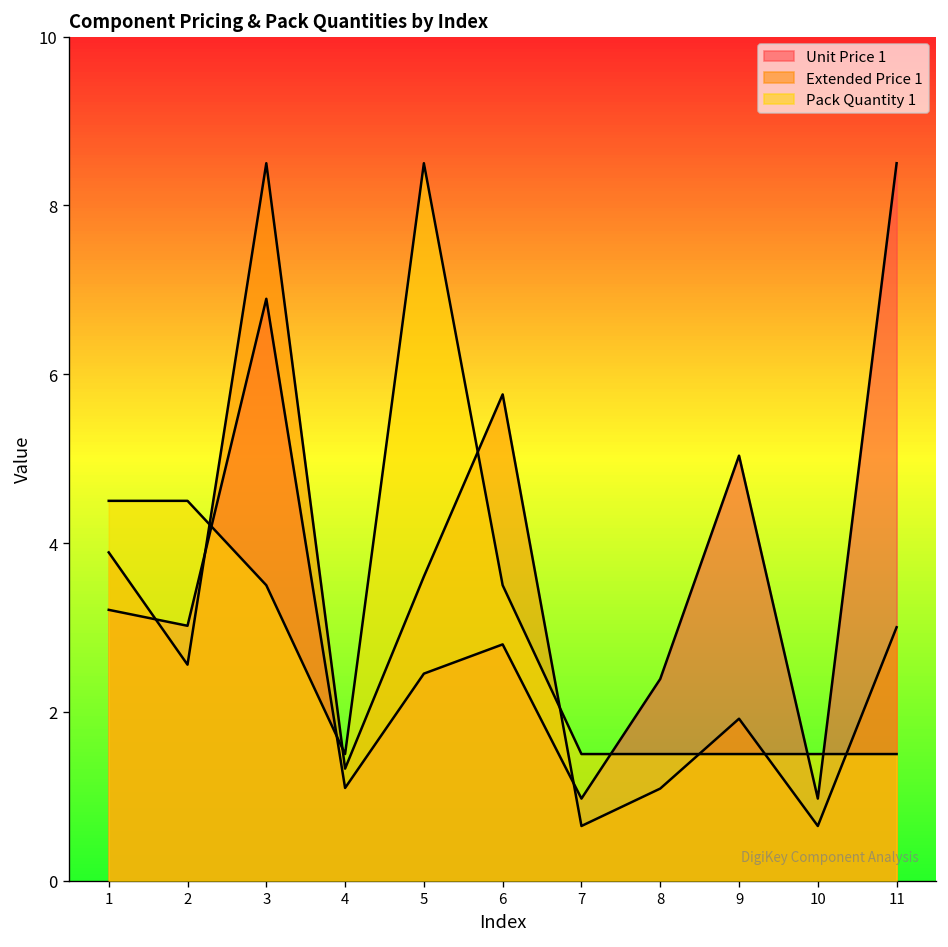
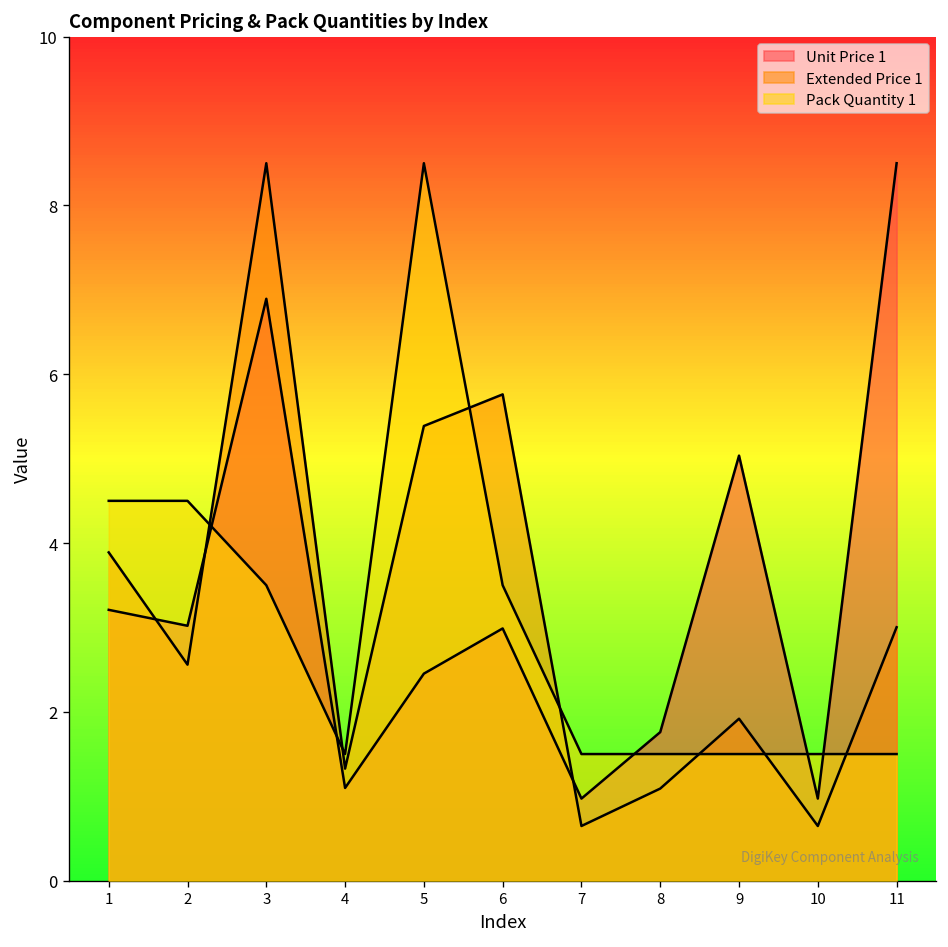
Extended Price 1, 5: 3.6 -> 5.4
Unit Price 1, 6: 2.8 -> 3.0
Unit Price 1, 8: 2.4 -> 1.8
